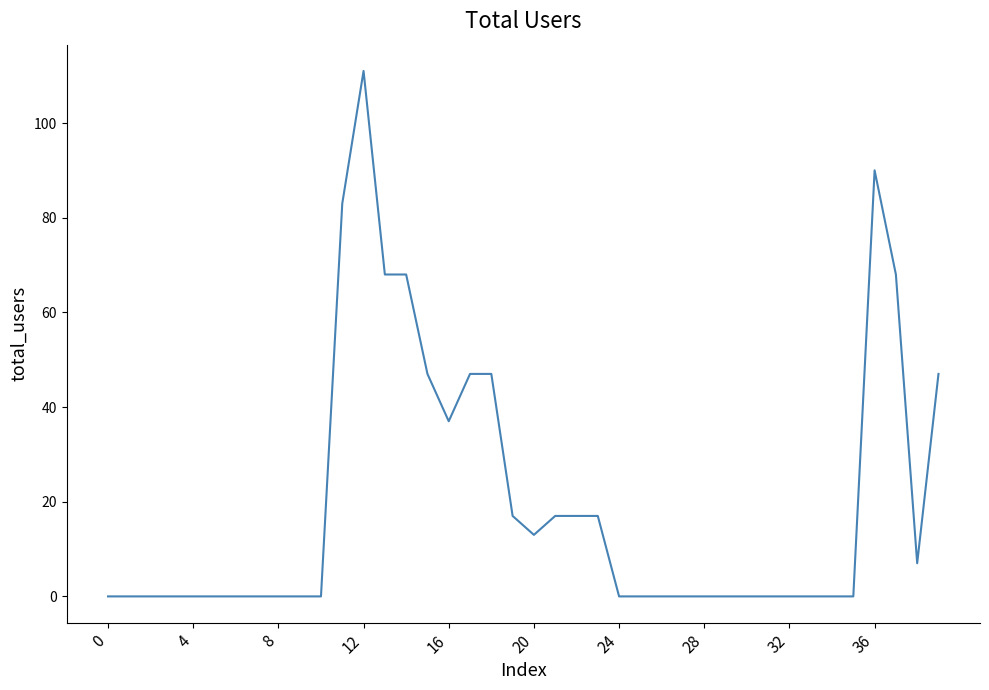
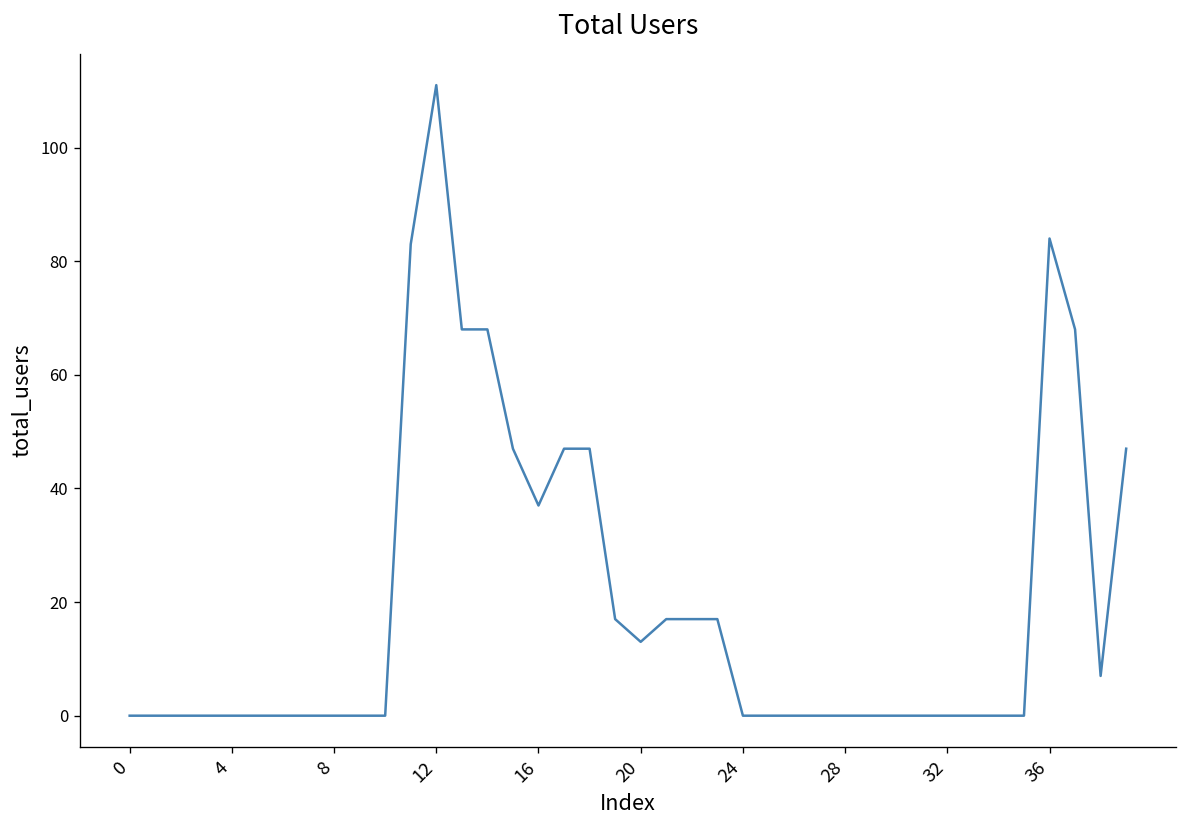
36: 90 -> 84
